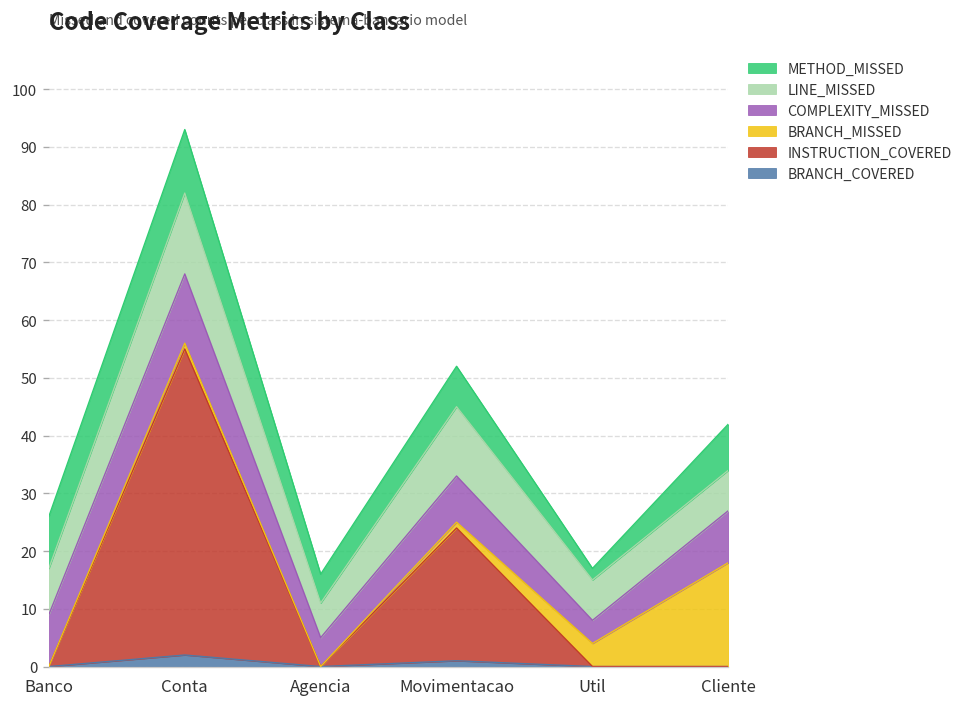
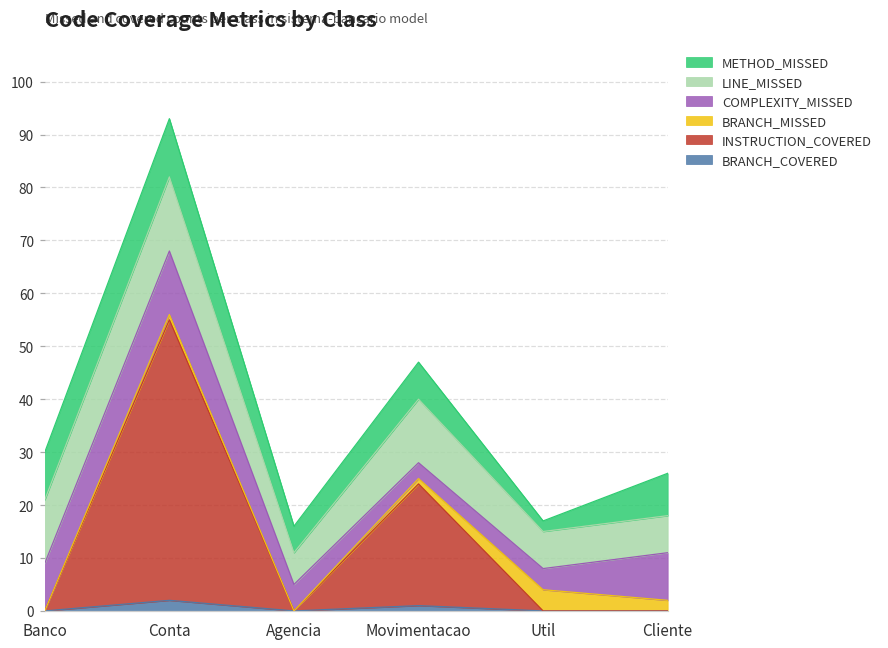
LINE_MISSED, Banco: 8 -> 12
COMPLEXITY_MISSED, Movimentacao: 8 -> 3
BRANCH_MISSED, Cliente: 18 -> 2
